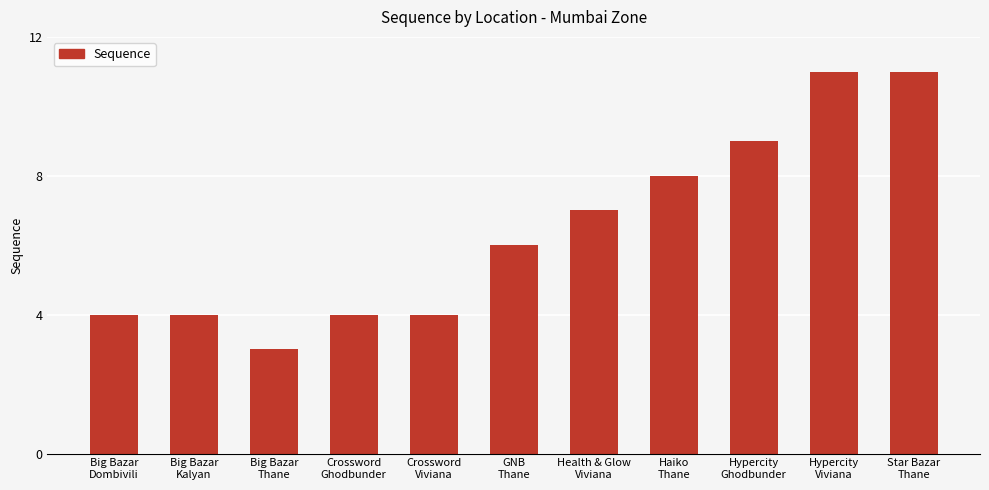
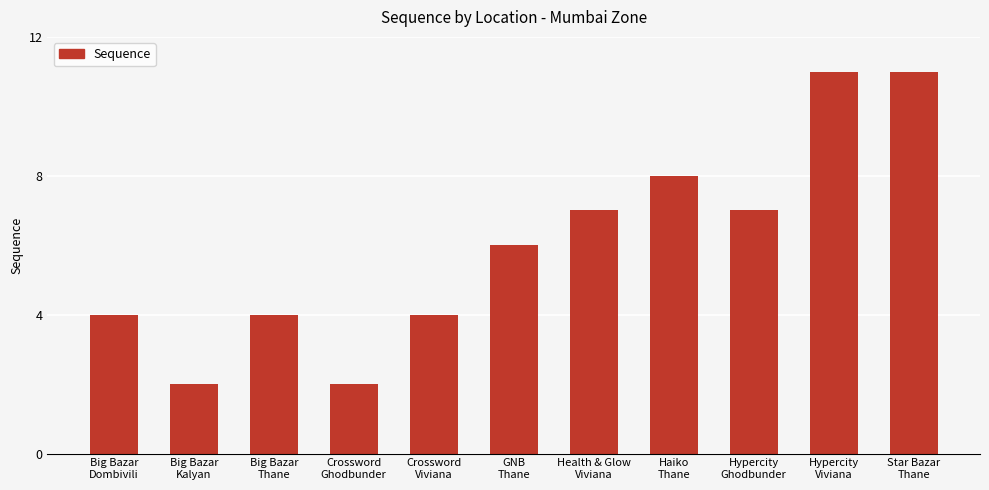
Big Bazar Kalyan: 4 -> 2
Big Bazar Thane: 3 -> 4
Crossword Ghodbunder: 4 -> 2
Hypercity Ghodbunder: 9 -> 7
